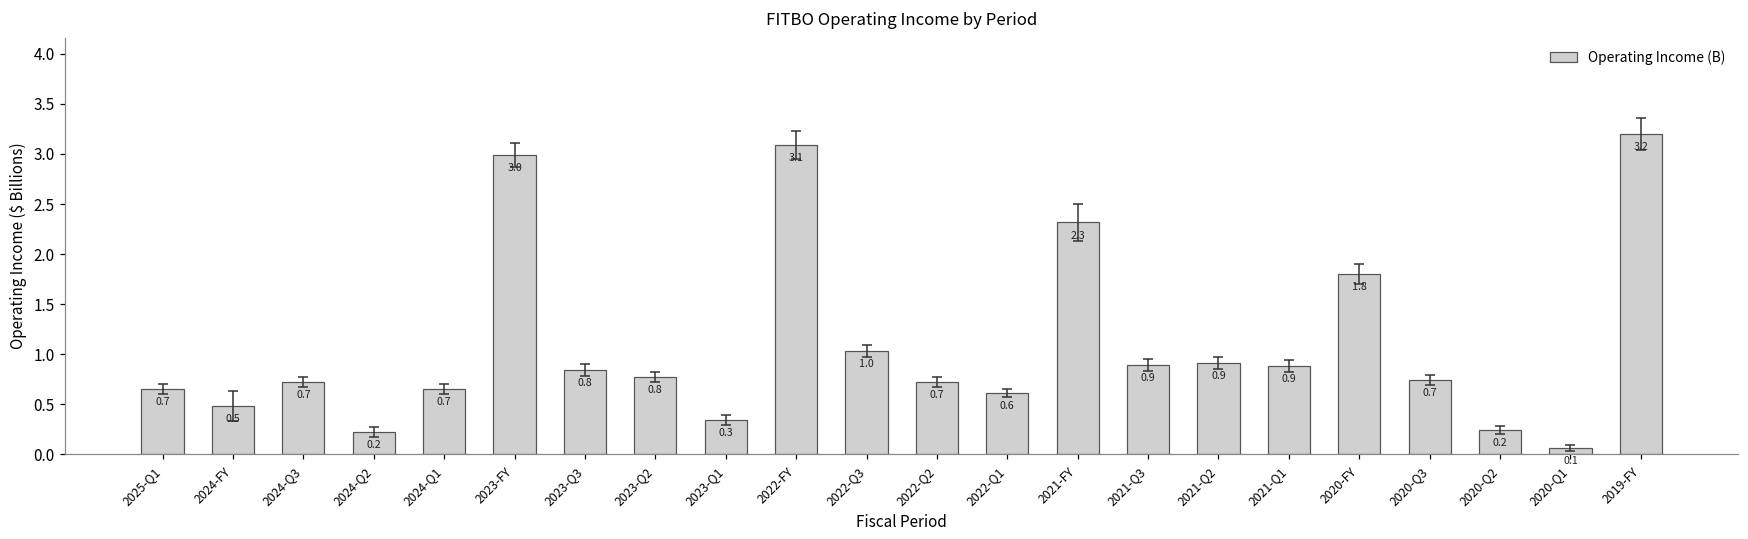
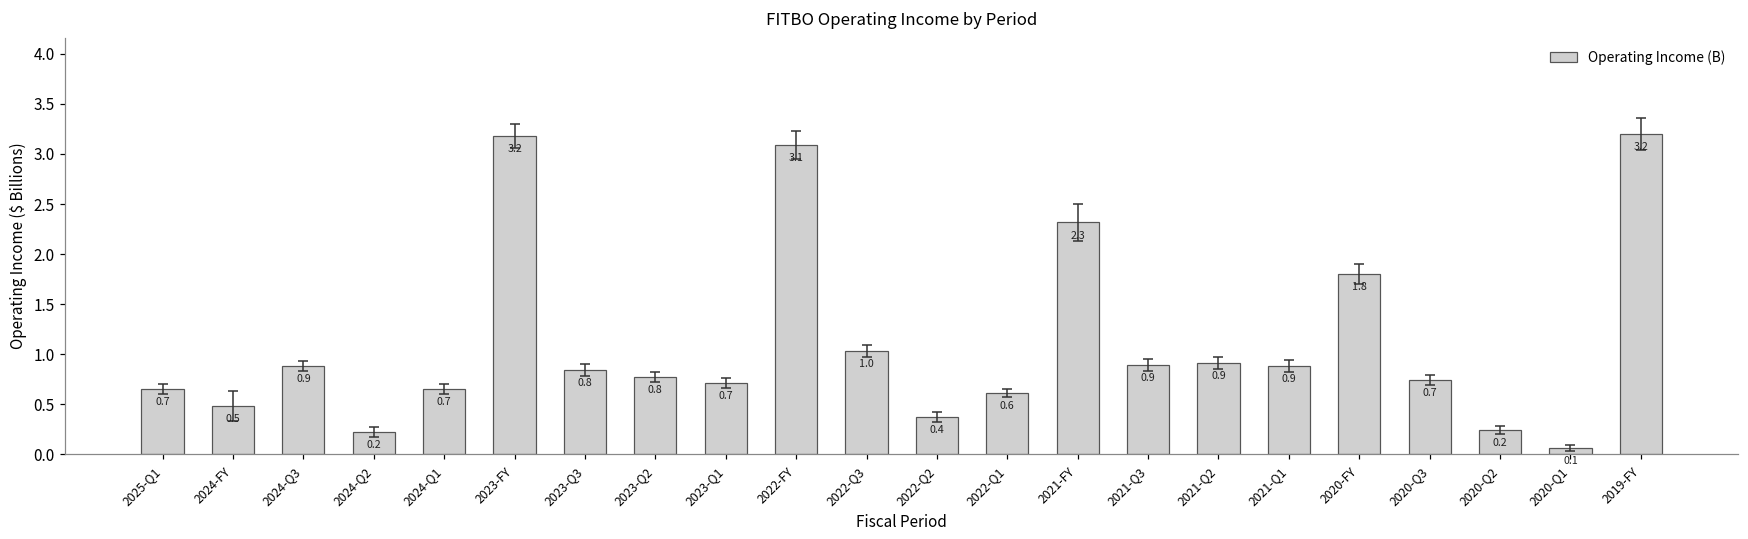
Operating Income (B), 2024-Q3: 0.7 -> 0.9
Operating Income (B), 2023-FY: 3.0 -> 3.2
Operating Income (B), 2023-Q1: 0.3 -> 0.7
Operating Income (B), 2022-Q2: 0.7 -> 0.4
